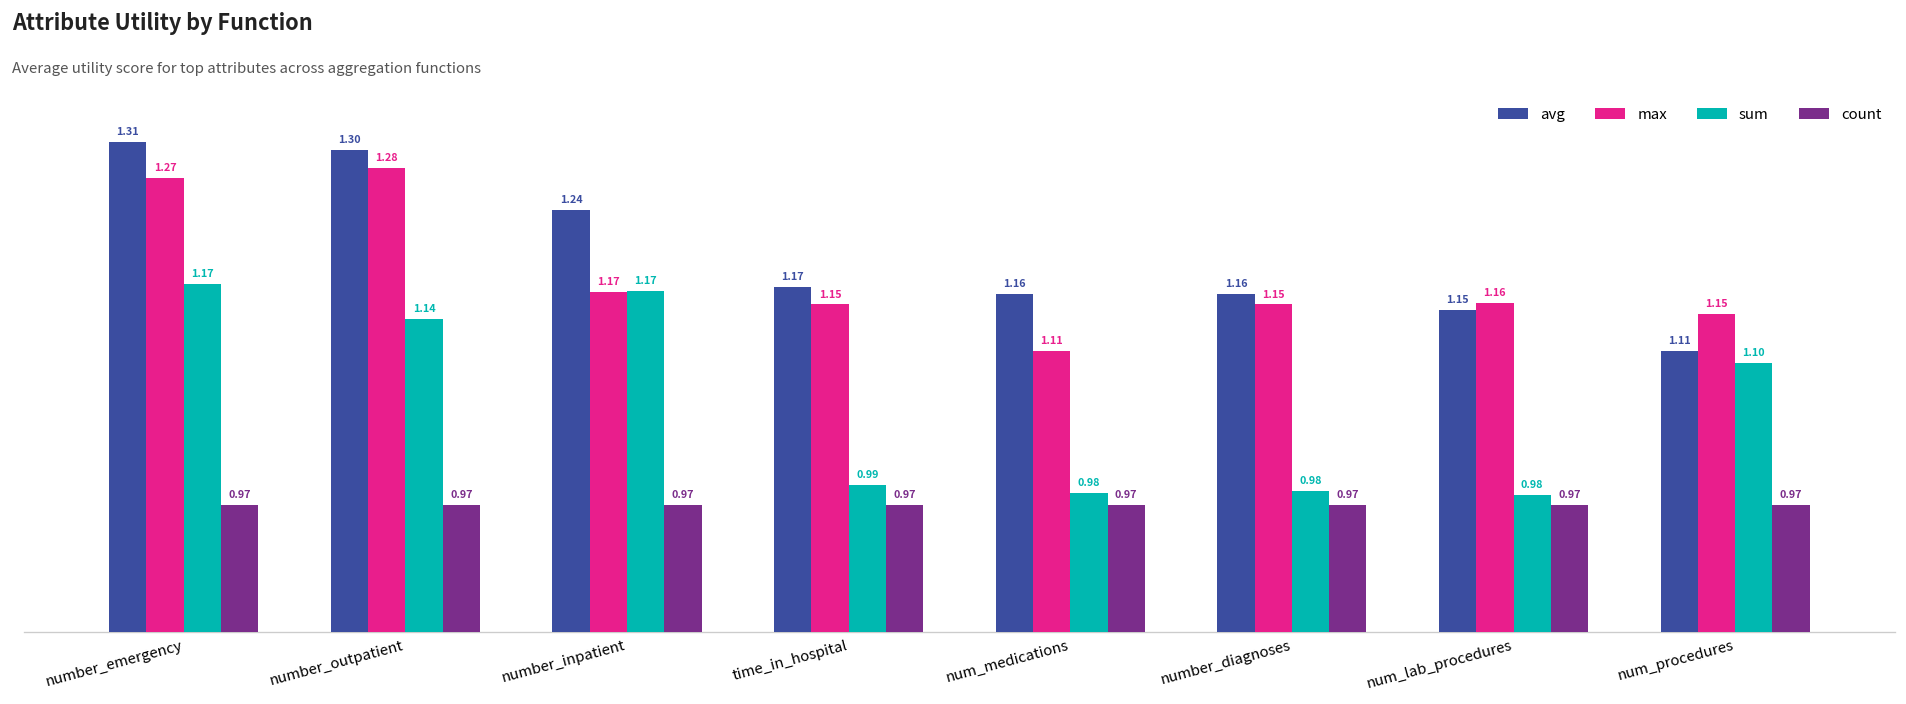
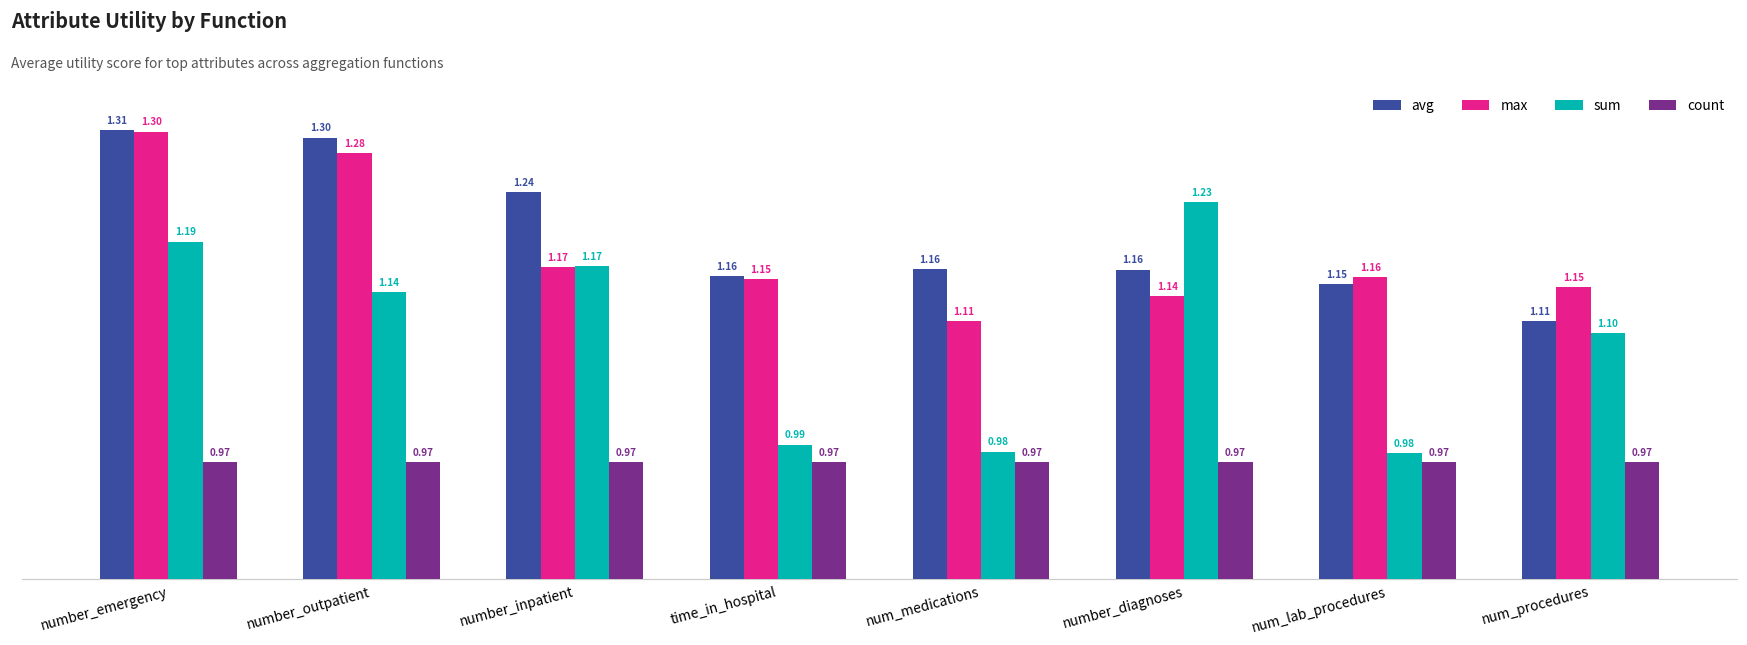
max, number_emergency: 1.27 -> 1.30
sum, number_emergency: 1.17 -> 1.19
avg, time_in_hospital: 1.17 -> 1.16
max, number_diagnoses: 1.15 -> 1.14
sum, number_diagnoses: 0.98 -> 1.23
